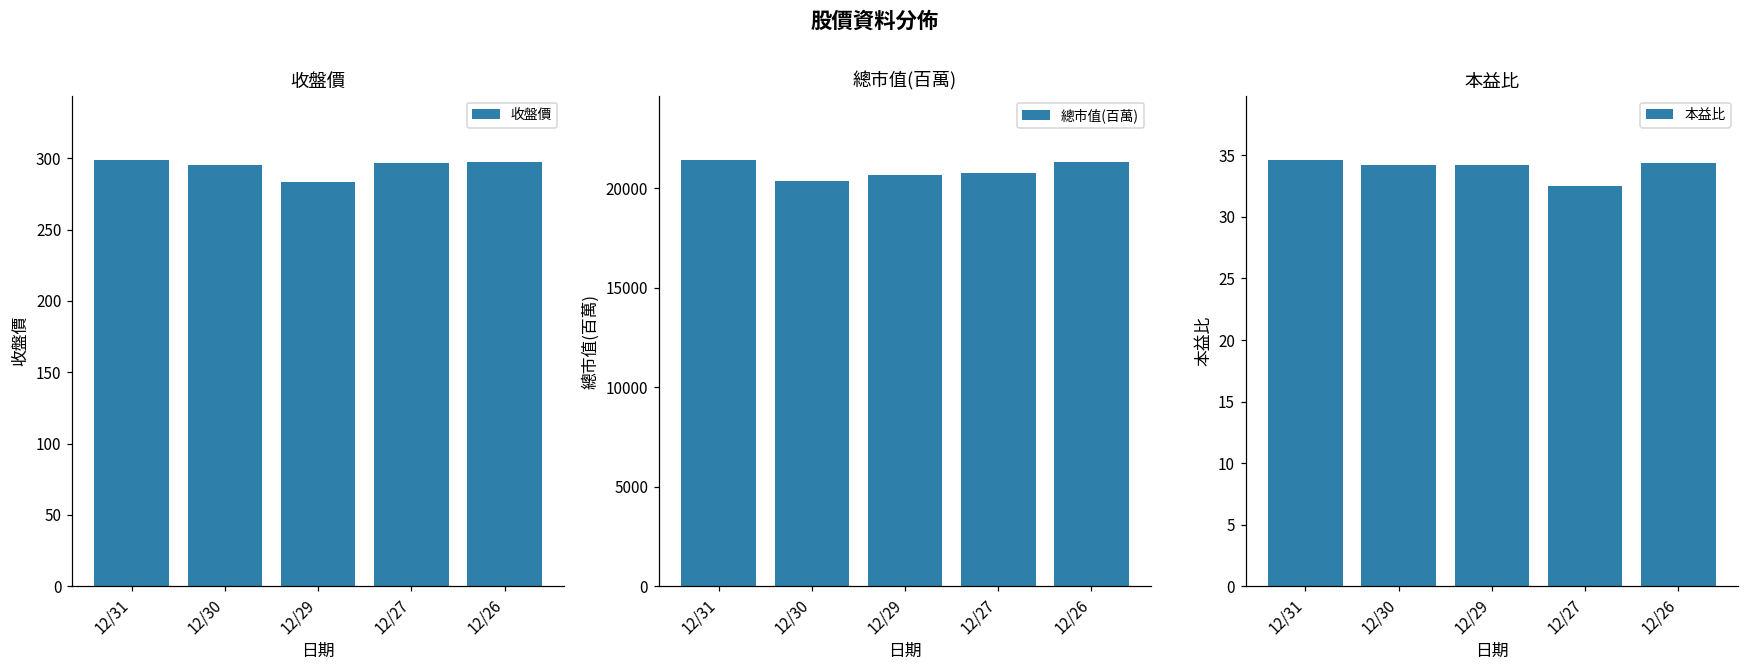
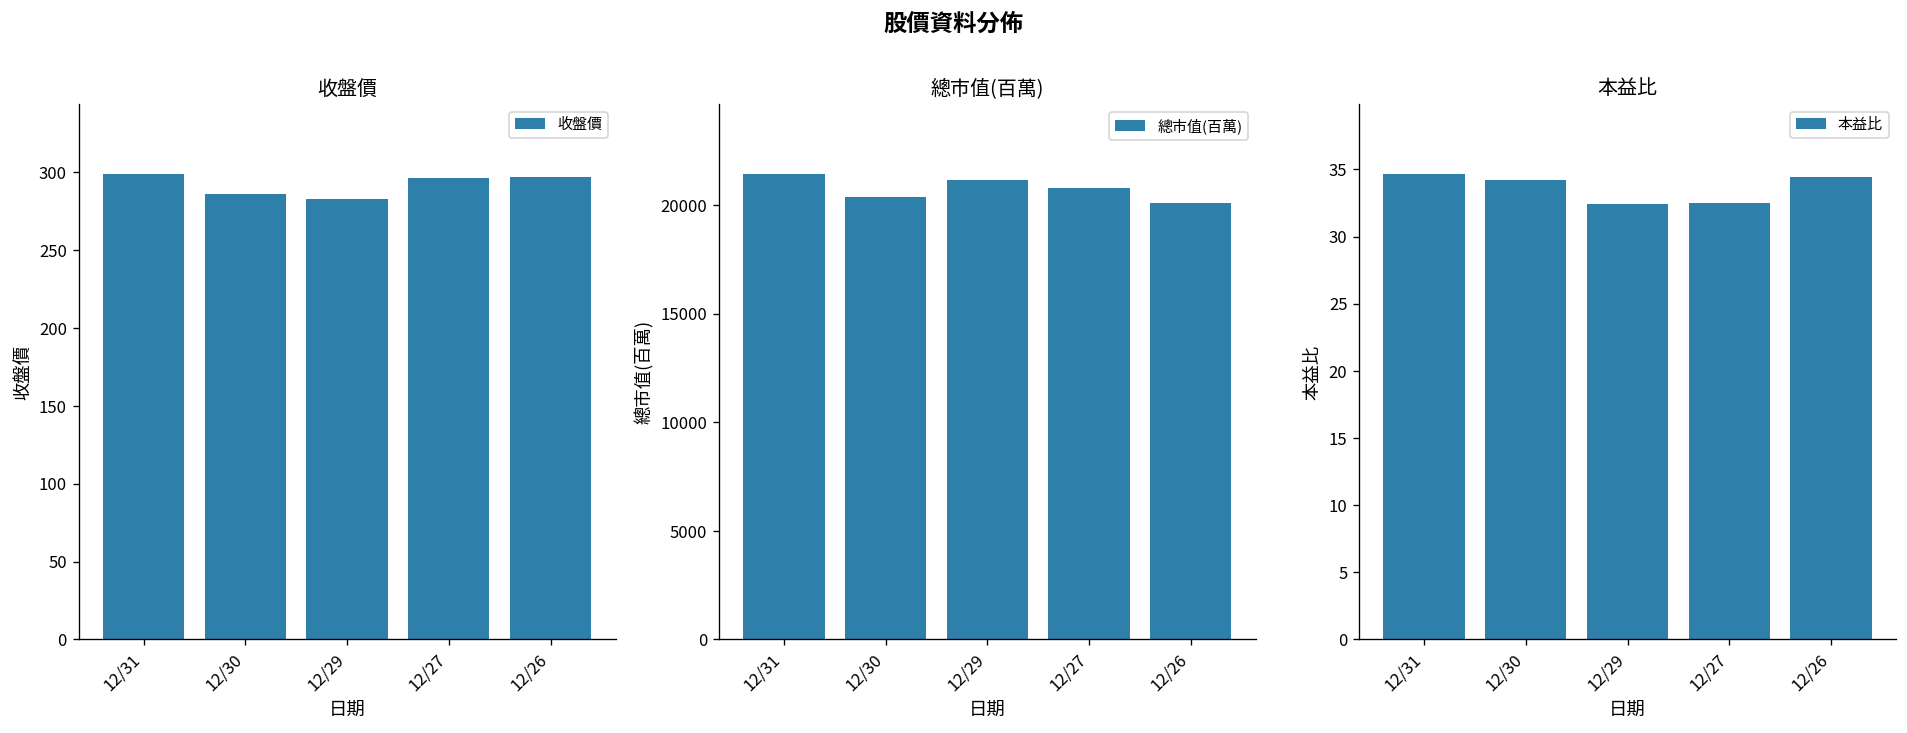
收盤價, 12/30: 296 -> 286
總市值(百萬), 12/29: 20700 -> 21100
總市值(百萬), 12/26: 21300 -> 20100
本益比, 12/29: 34.2 -> 32.4
